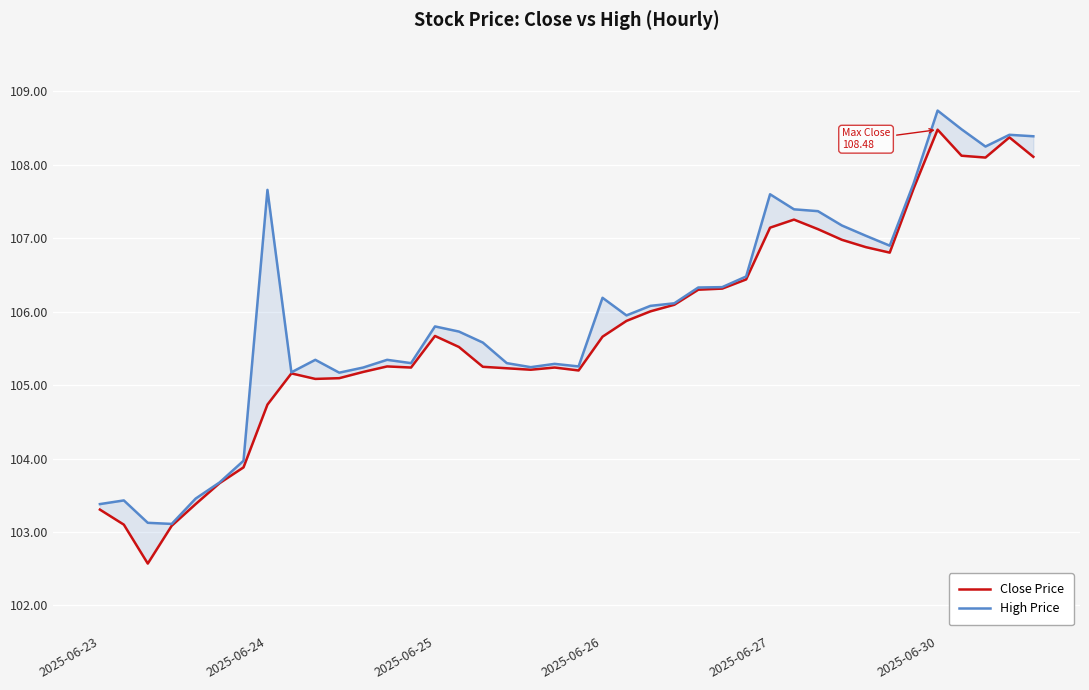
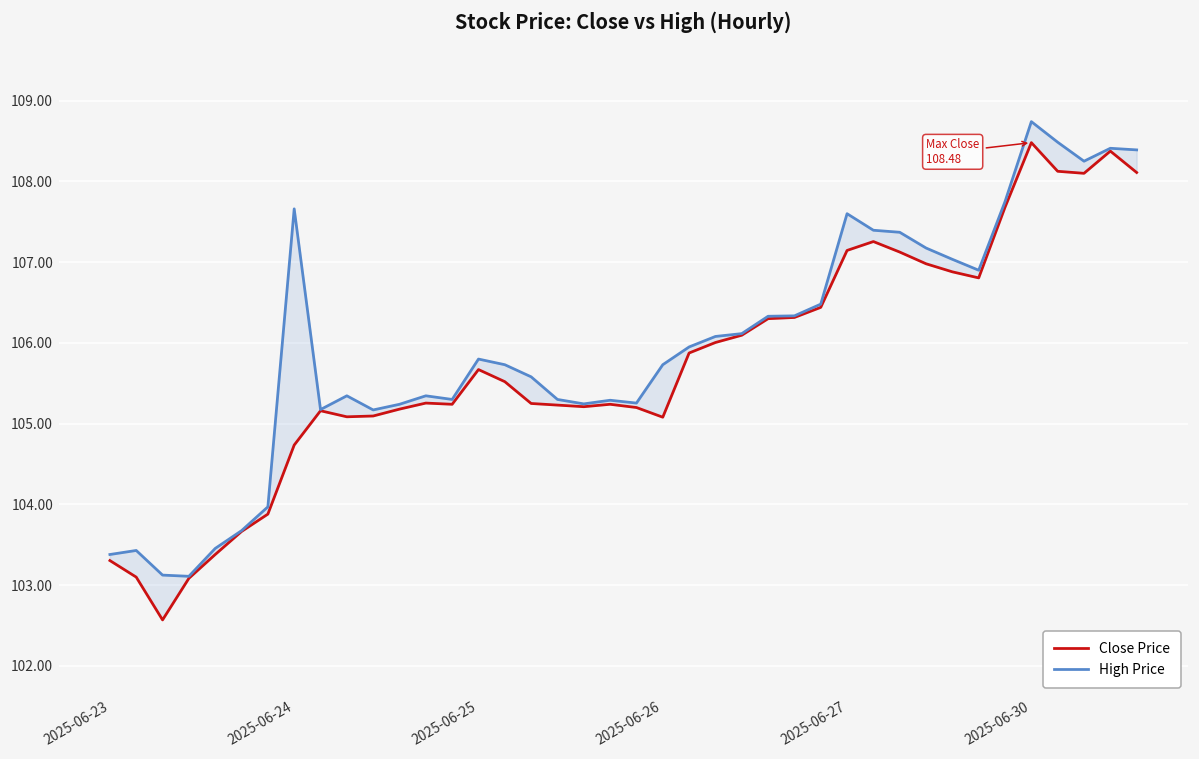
Close Price, 2025-06-26: 105.7 -> 105.1
High Price, 2025-06-26: 106.2 -> 105.7
